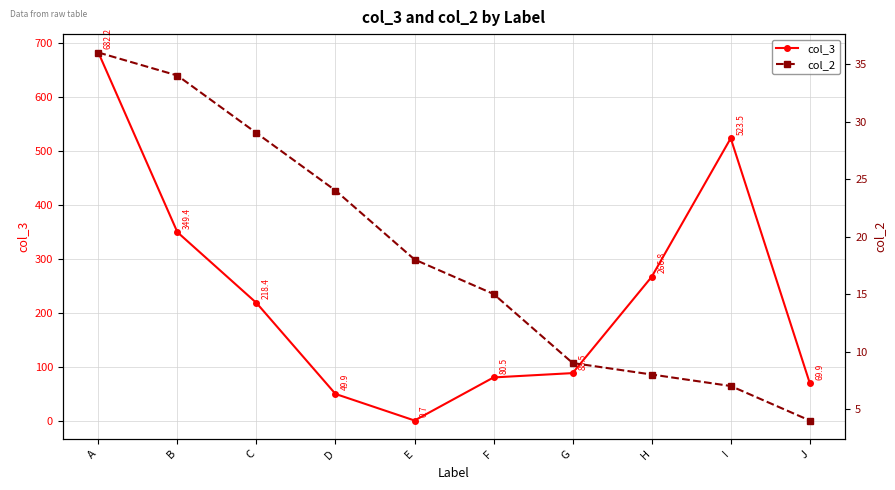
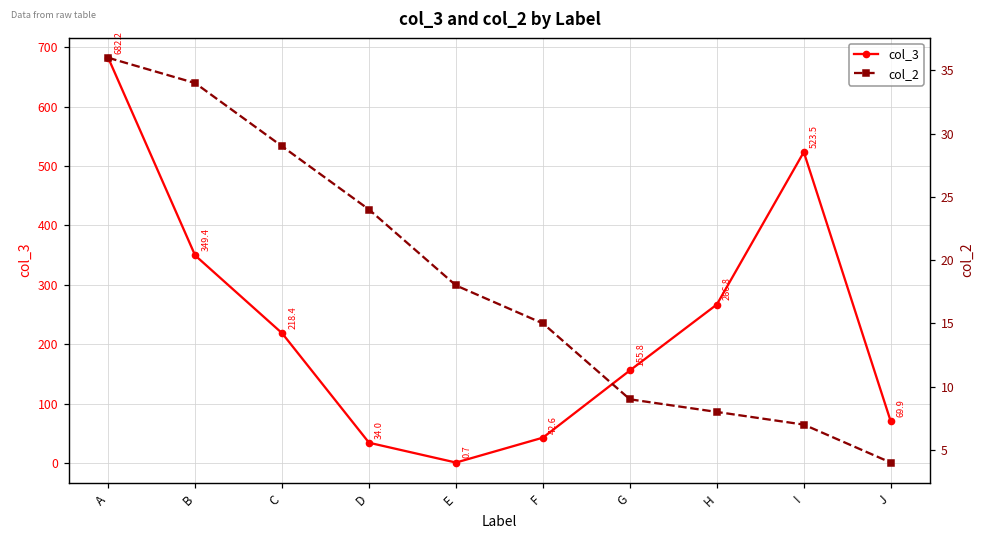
col_3, D: 49.9 -> 34.0
col_3, F: 80.5 -> 42.6
col_3, G: 88.5 -> 155.8
